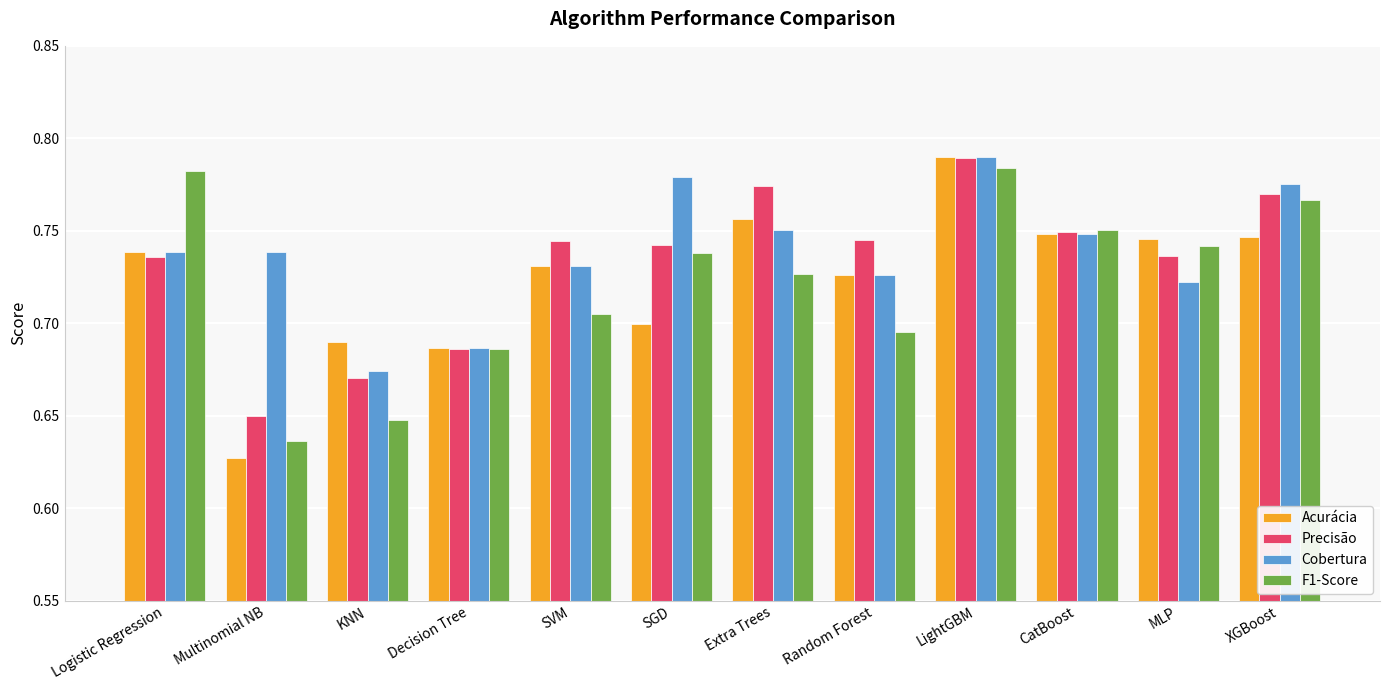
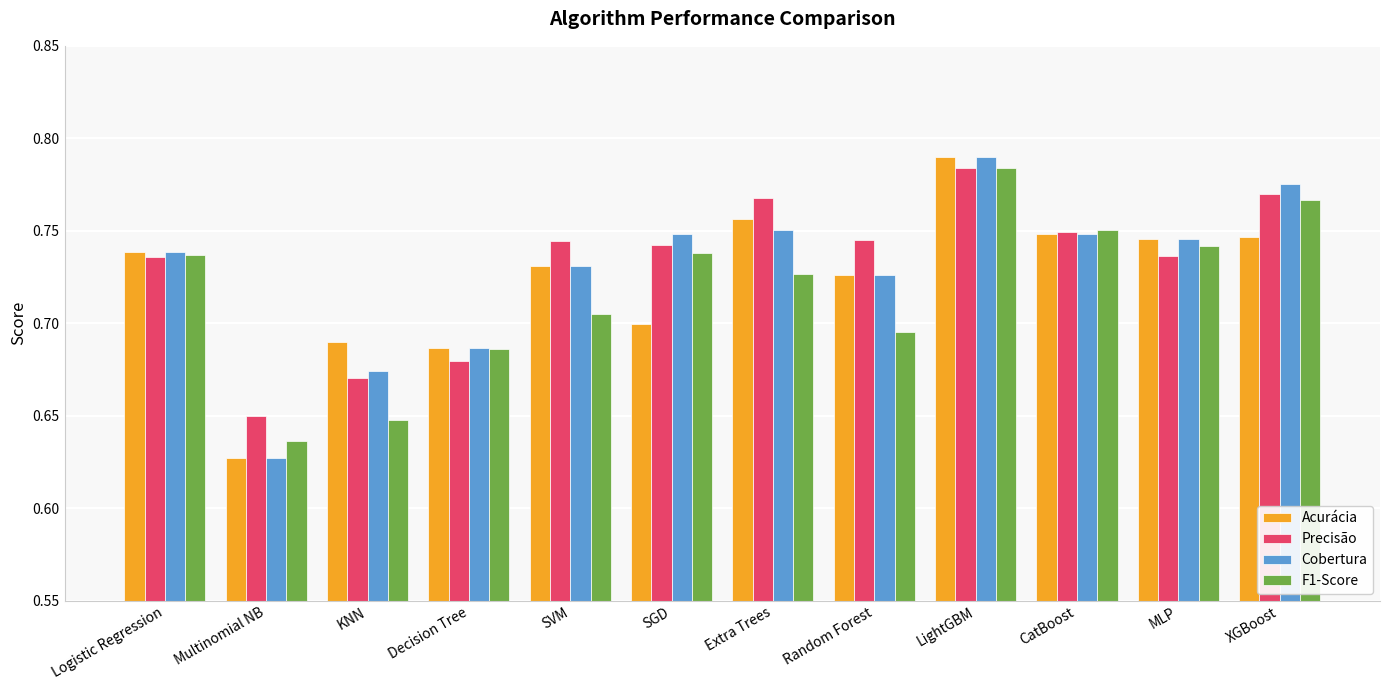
F1-Score, Logistic Regression: 0.782 -> 0.737
Cobertura, Multinomial NB: 0.739 -> 0.627
Precisão, Decision Tree: 0.686 -> 0.679
Cobertura, SGD: 0.779 -> 0.748
Precisão, Extra Trees: 0.774 -> 0.768
Precisão, LightGBM: 0.789 -> 0.784
Cobertura, MLP: 0.722 -> 0.746
